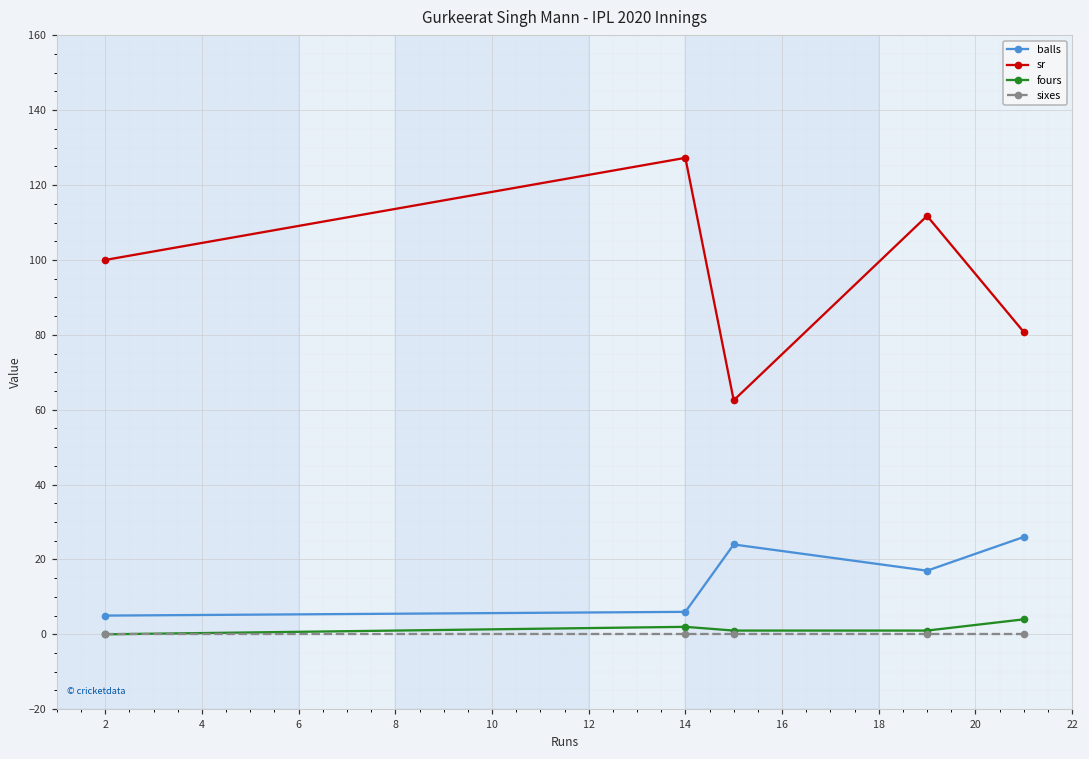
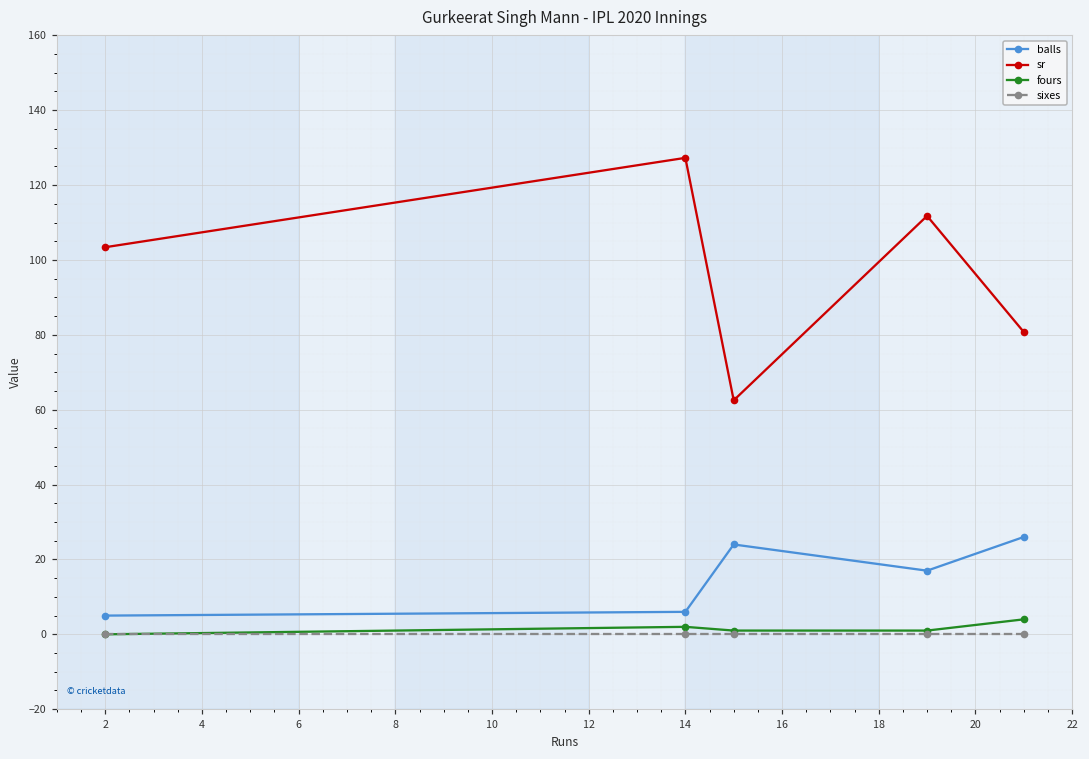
sr, 2: 100 -> 103
